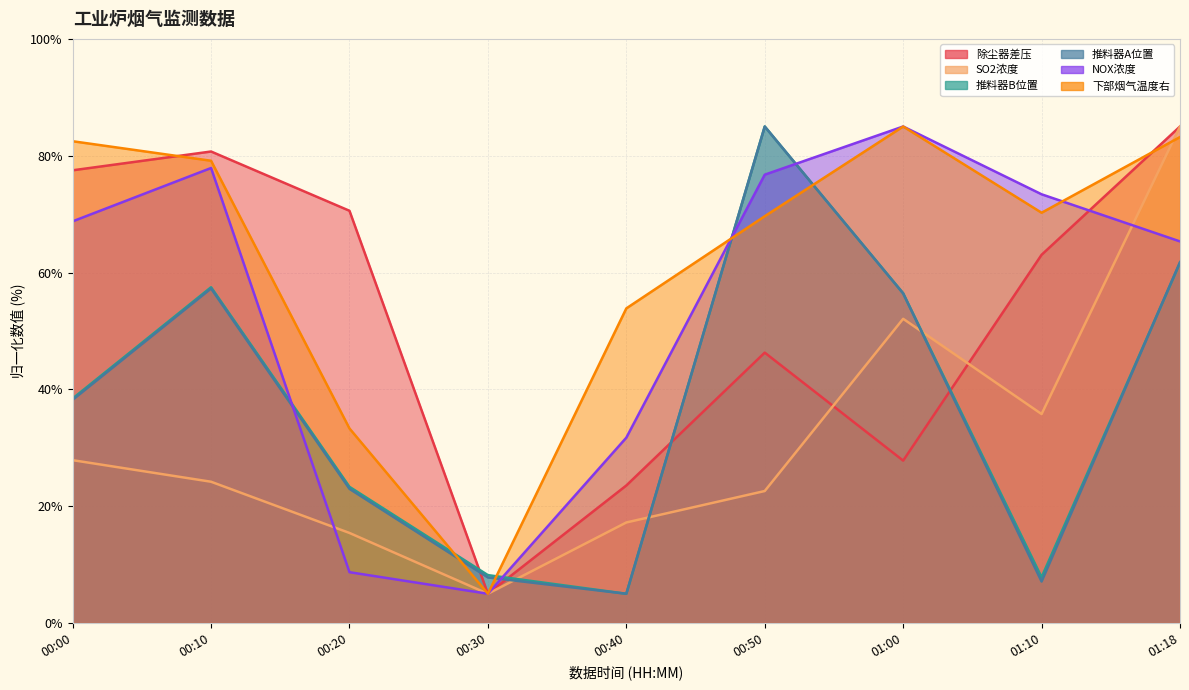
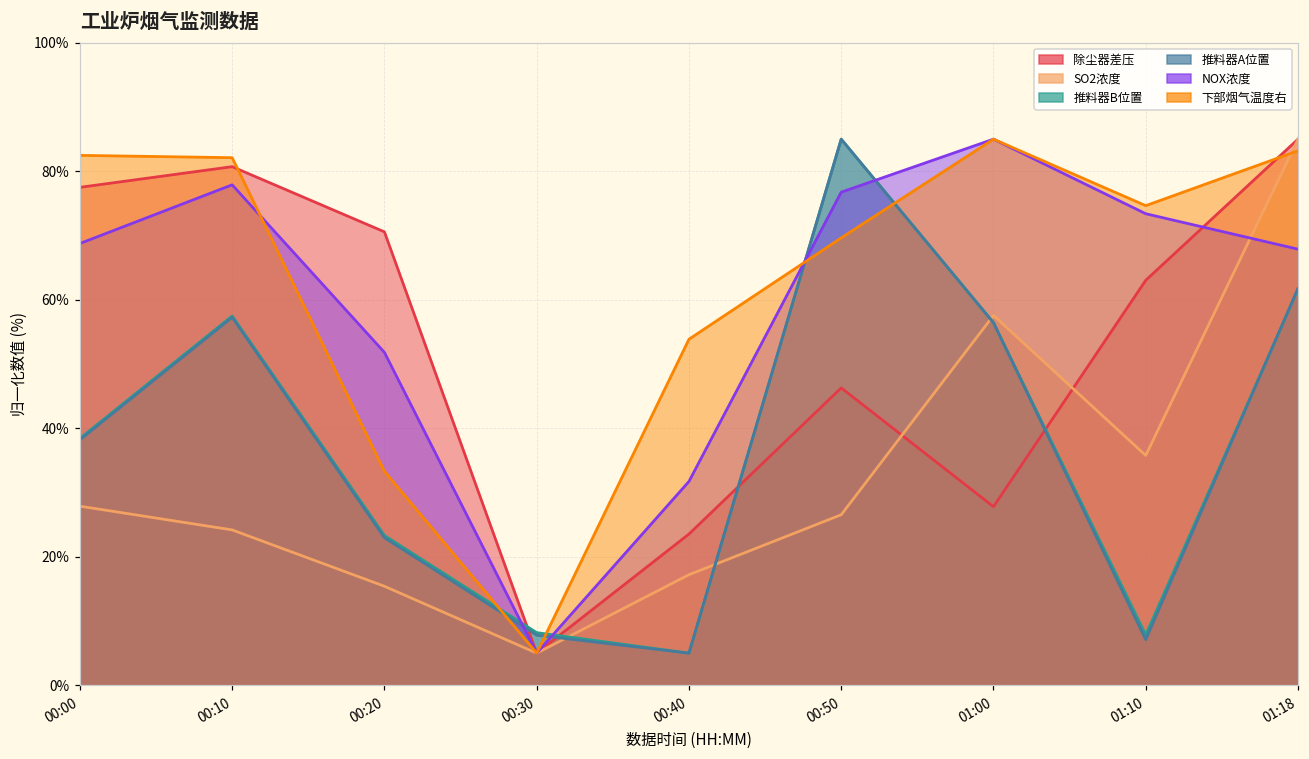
下部烟气温度右, 00:10: 79% -> 82%
NOX浓度, 00:20: 9% -> 52%
SO2浓度, 00:50: 23% -> 27%
SO2浓度, 01:00: 52% -> 58%
下部烟气温度右, 01:10: 70% -> 75%
NOX浓度, 01:18: 65% -> 68%
